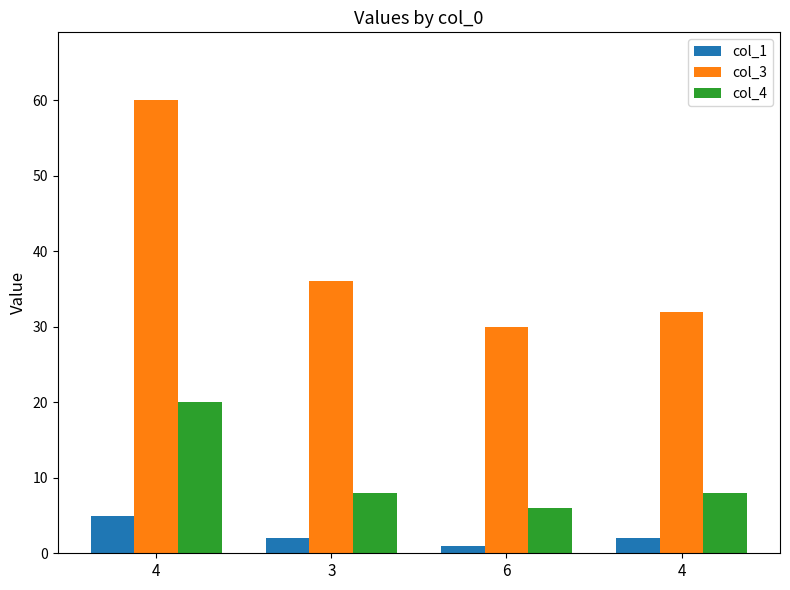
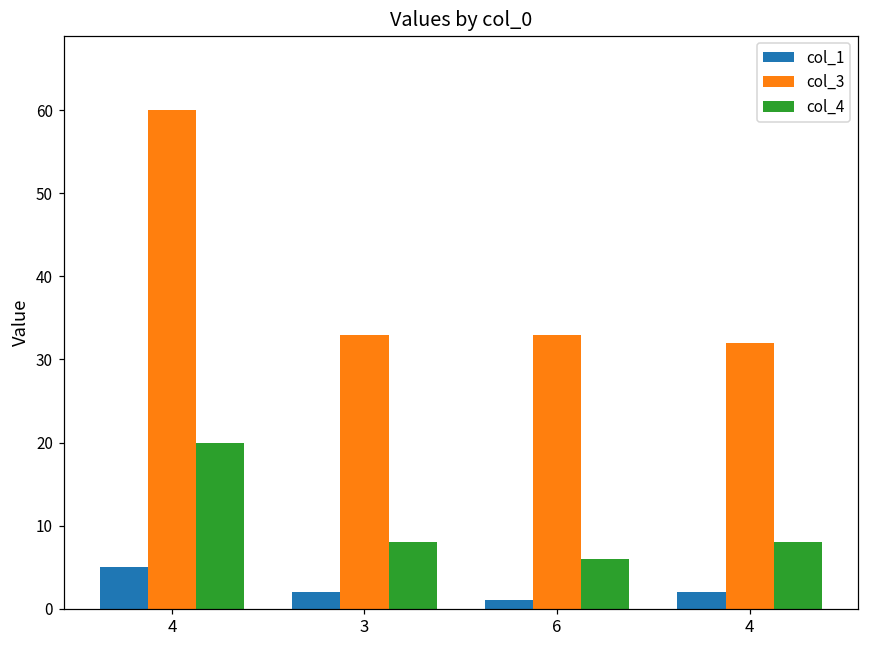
col_3, 3: 36 -> 33
col_3, 6: 30 -> 33
